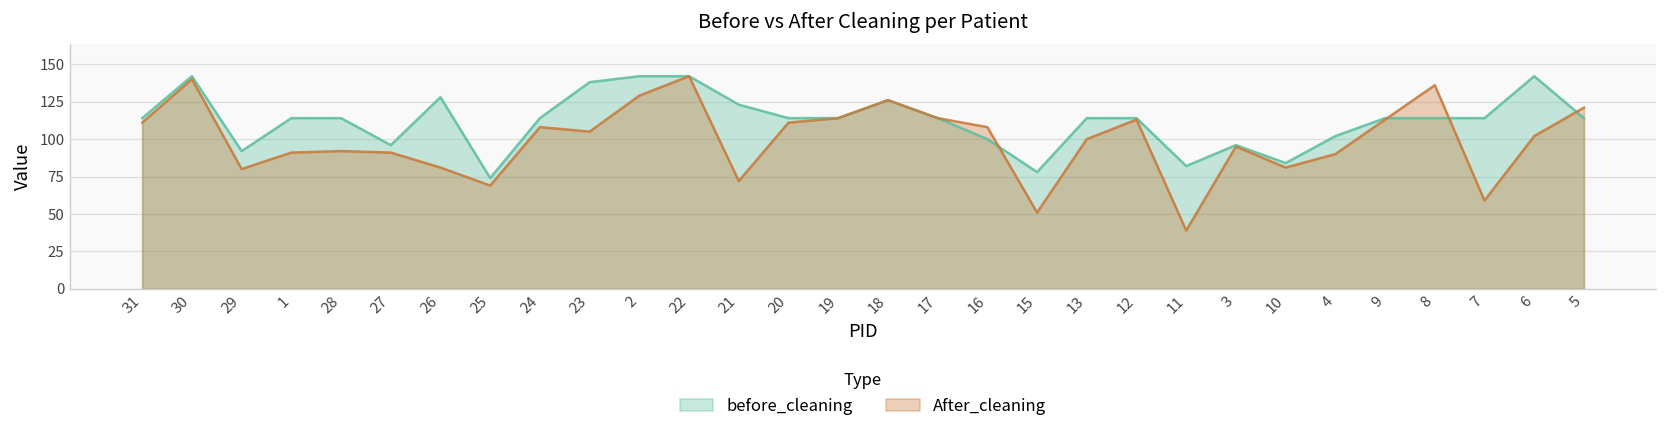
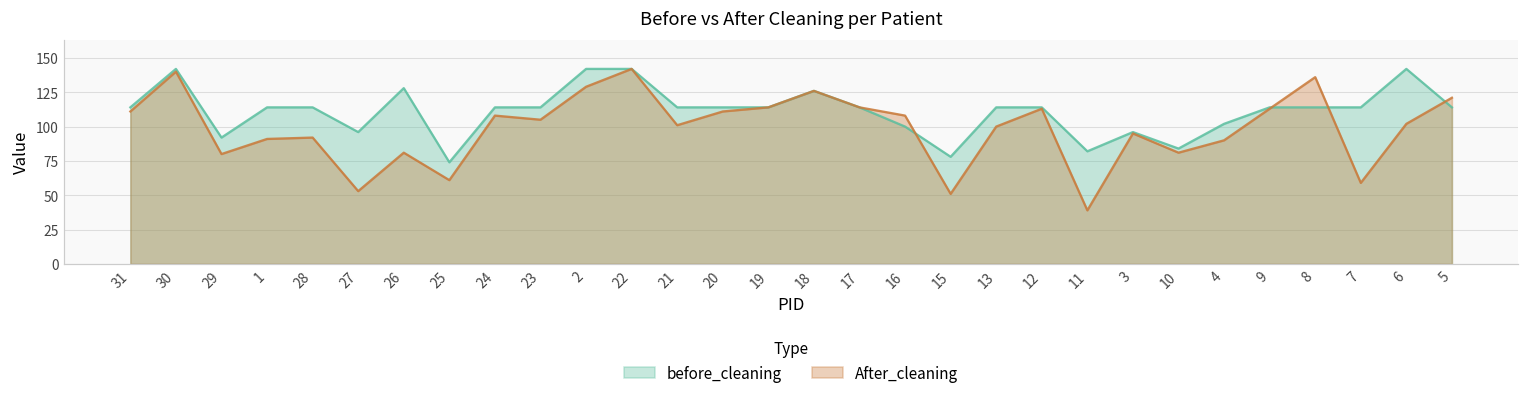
After_cleaning, 27: 91 -> 53
After_cleaning, 25: 69 -> 61
before_cleaning, 23: 138 -> 114
before_cleaning, 21: 123 -> 114
After_cleaning, 21: 72 -> 101
